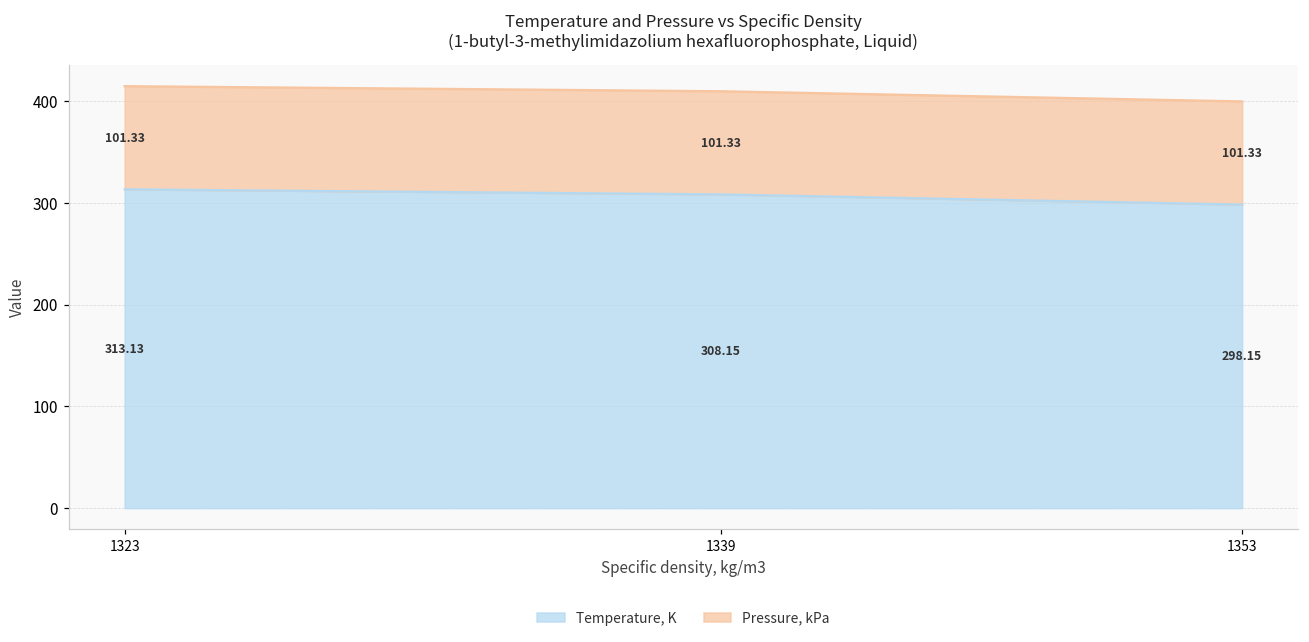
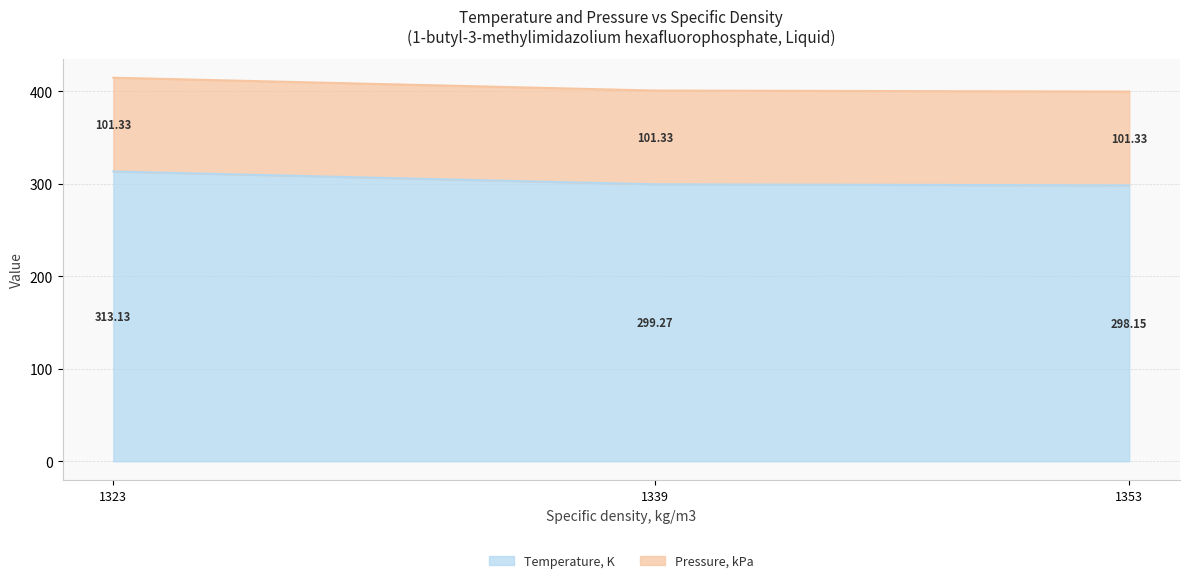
Temperature, K, 1339: 308.15 -> 299.27
